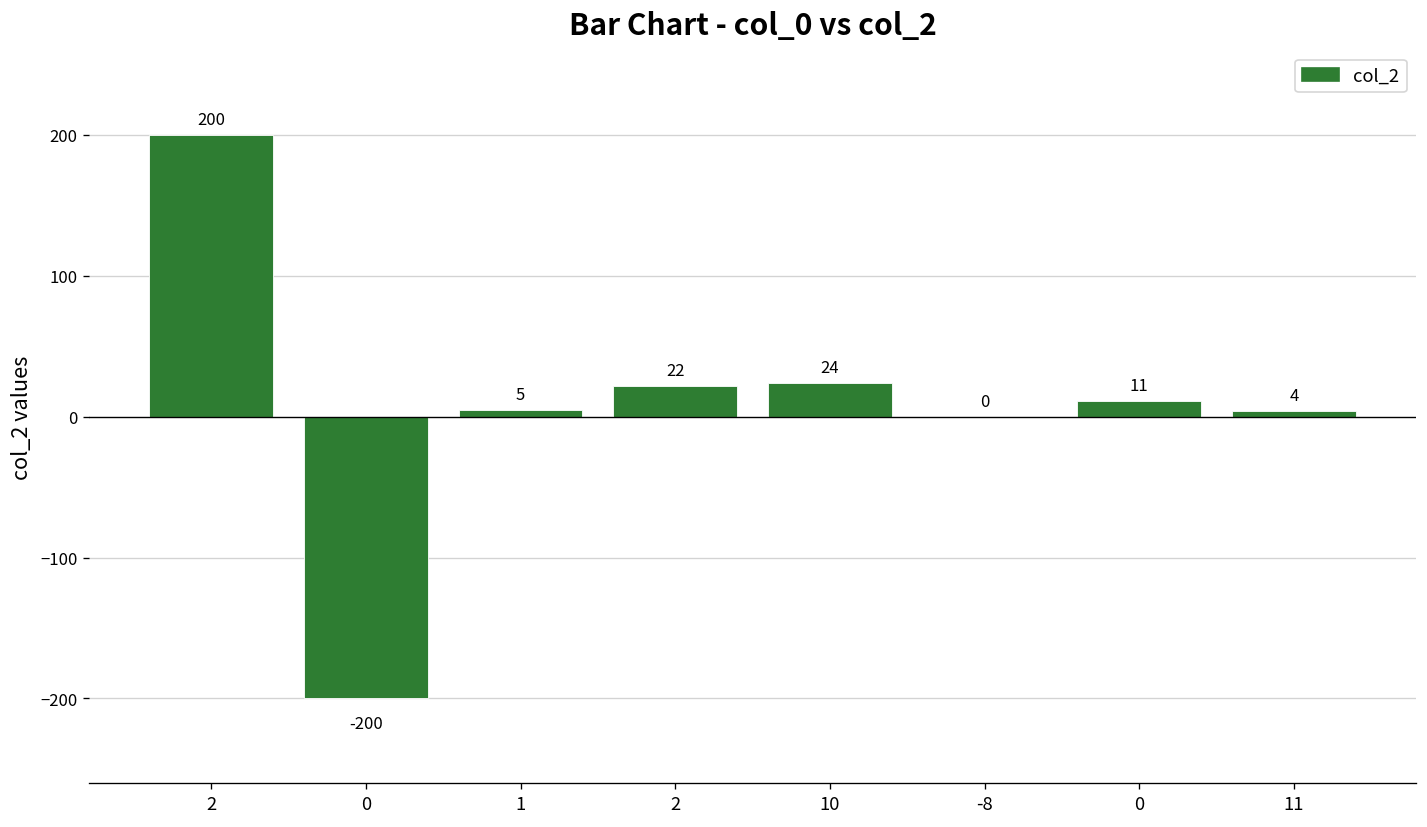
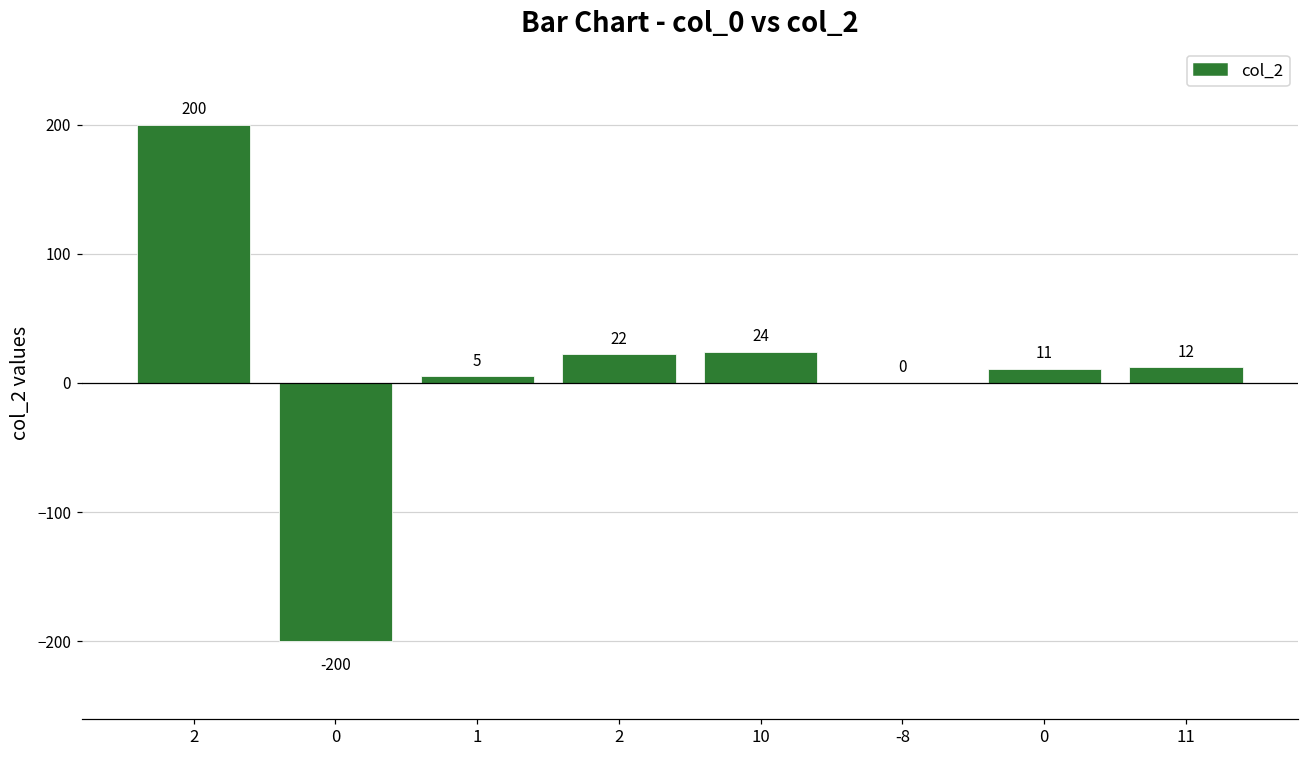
11: 4 -> 12
